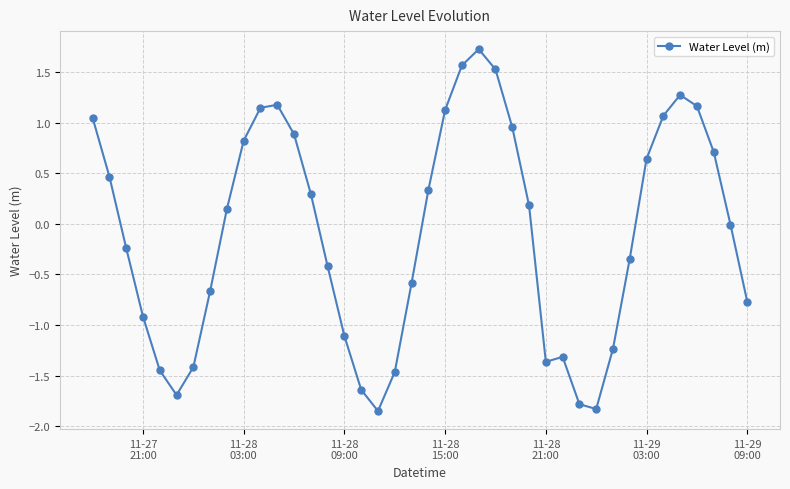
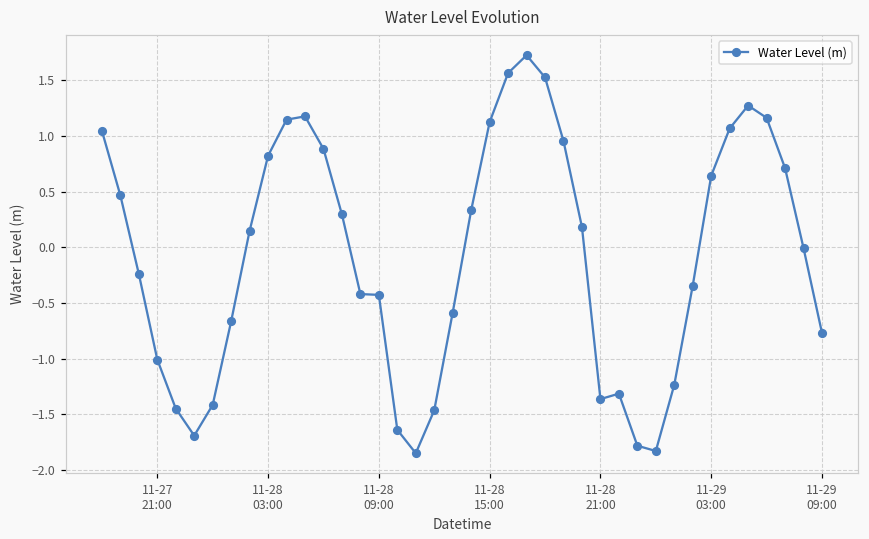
11-27 21:00: -0.92 -> -1.01
11-28 09:00: -1.11 -> -0.43
